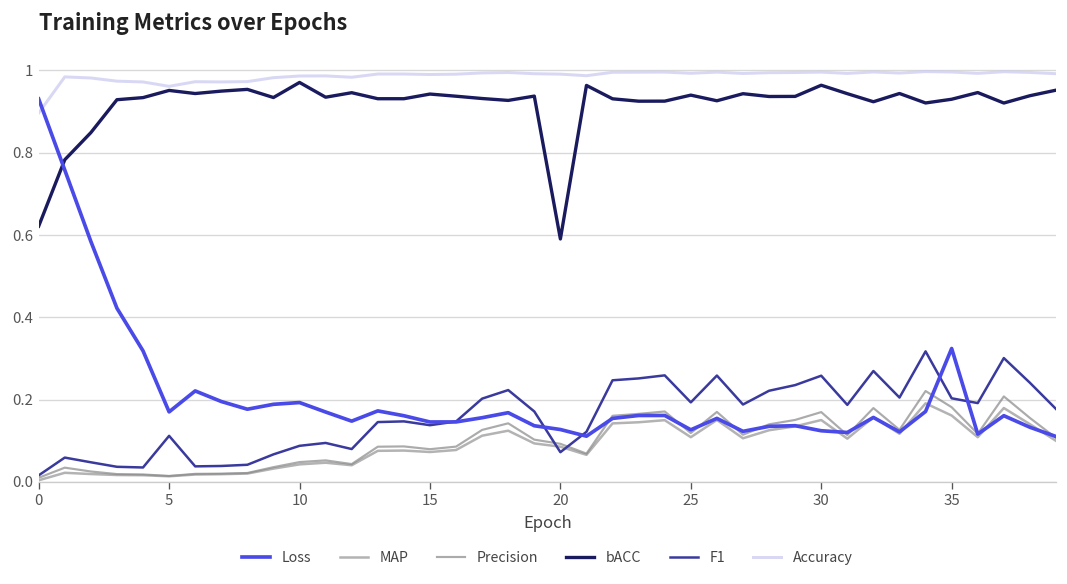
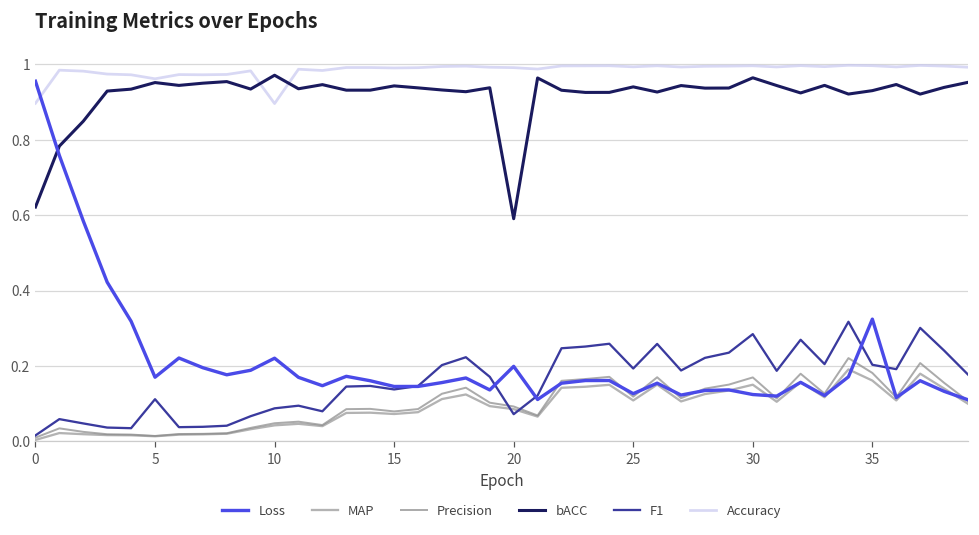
Loss, 0: 0.93 -> 0.96
Loss, 10: 0.19 -> 0.22
Accuracy, 10: 0.99 -> 0.90
Loss, 20: 0.13 -> 0.20
F1, 30: 0.26 -> 0.28
